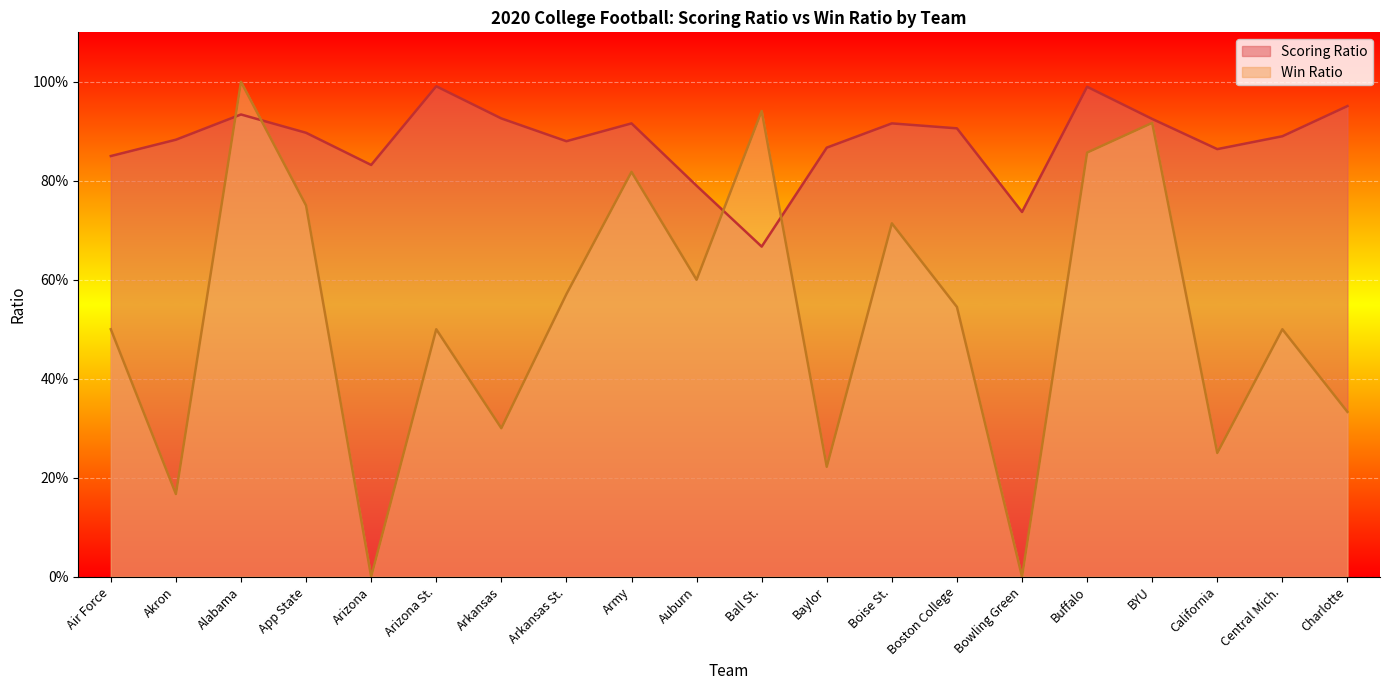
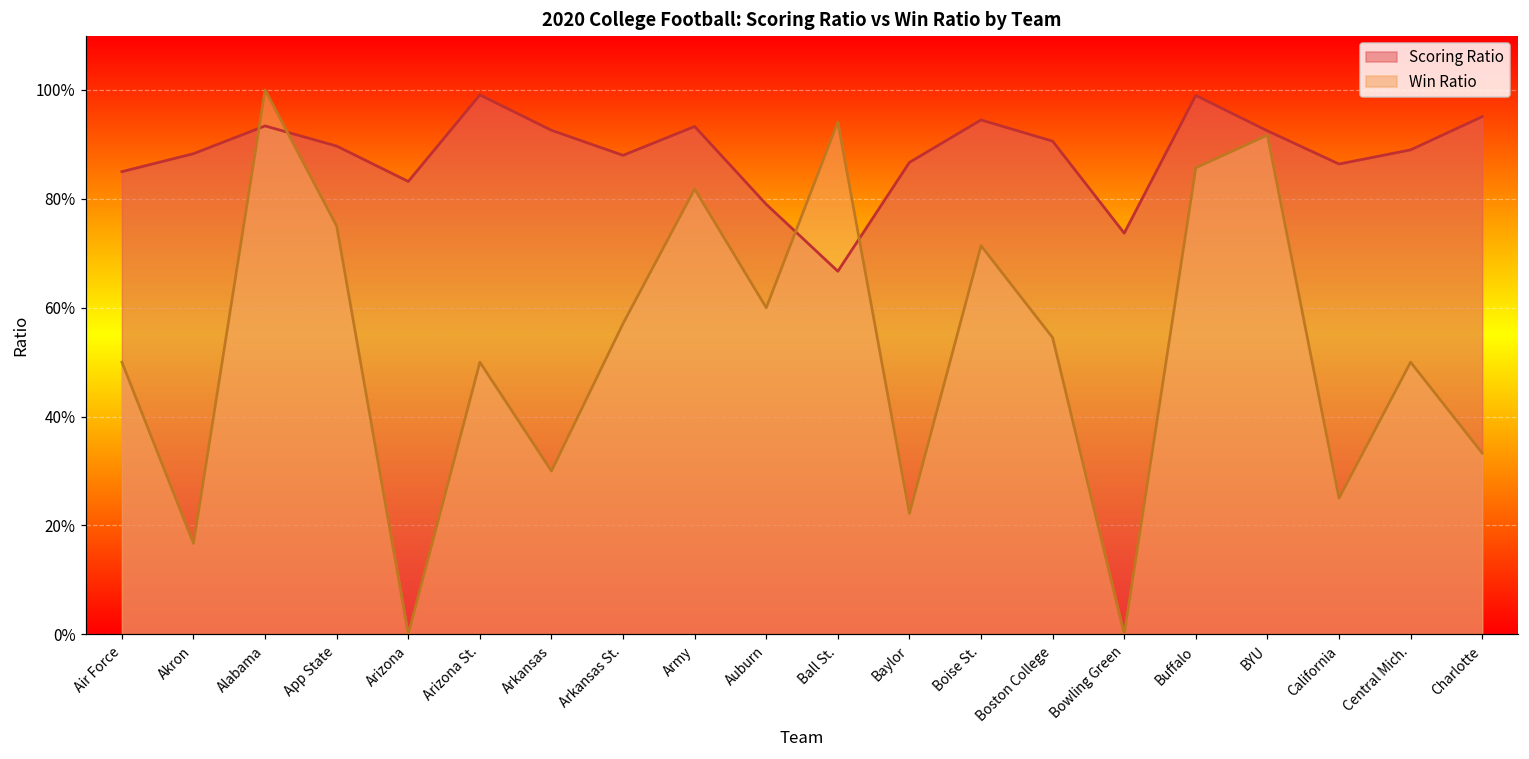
Scoring Ratio, Army: 92% -> 93%
Scoring Ratio, Boise St.: 92% -> 95%
